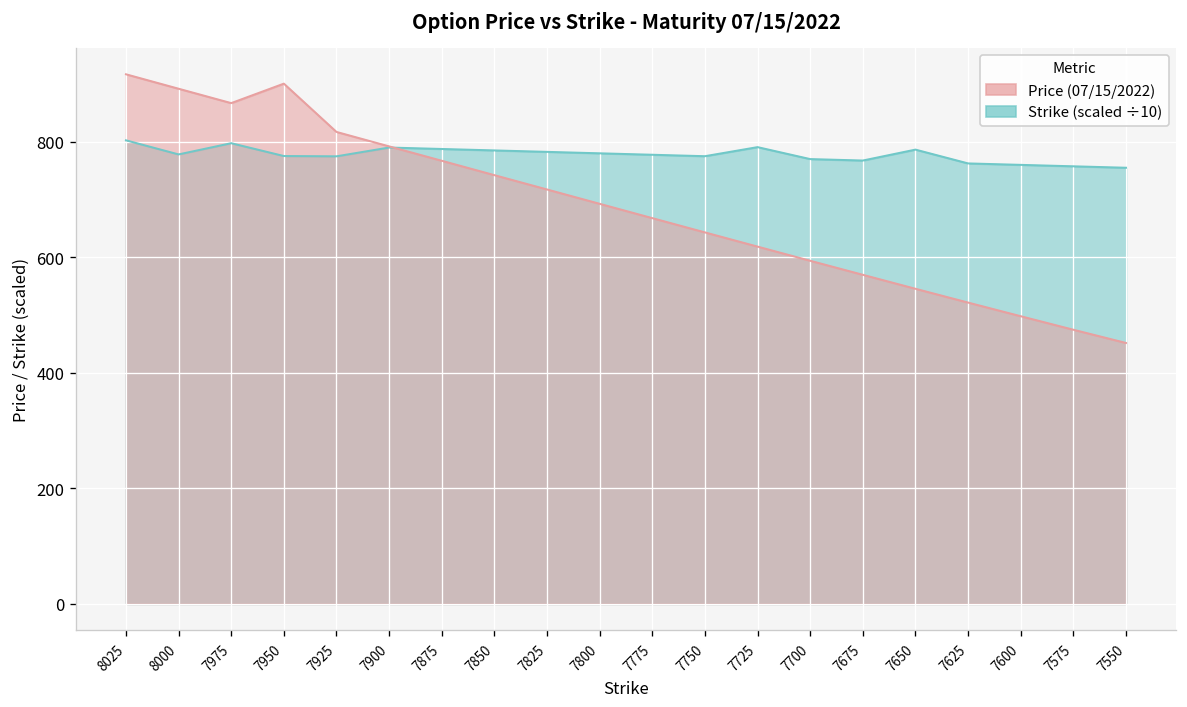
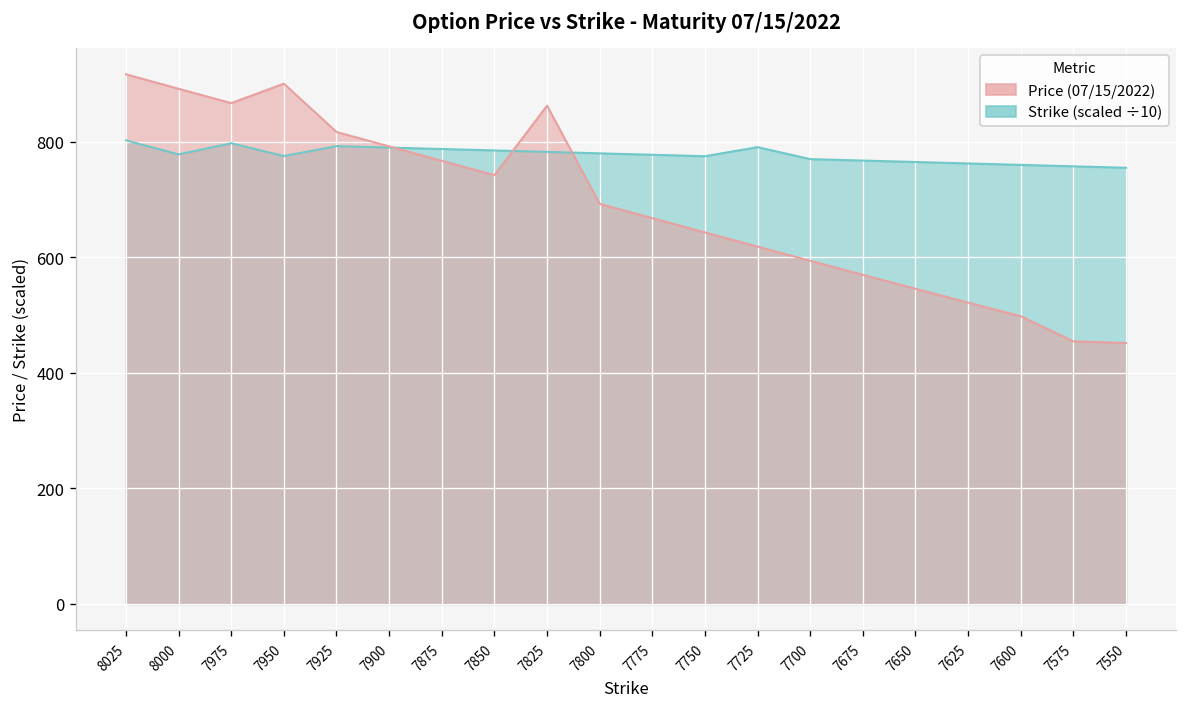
Strike (scaled ÷10), 7925: 770 -> 790
Price (07/15/2022), 7825: 720 -> 860
Strike (scaled ÷10), 7650: 790 -> 770
Price (07/15/2022), 7575: 470 -> 450
